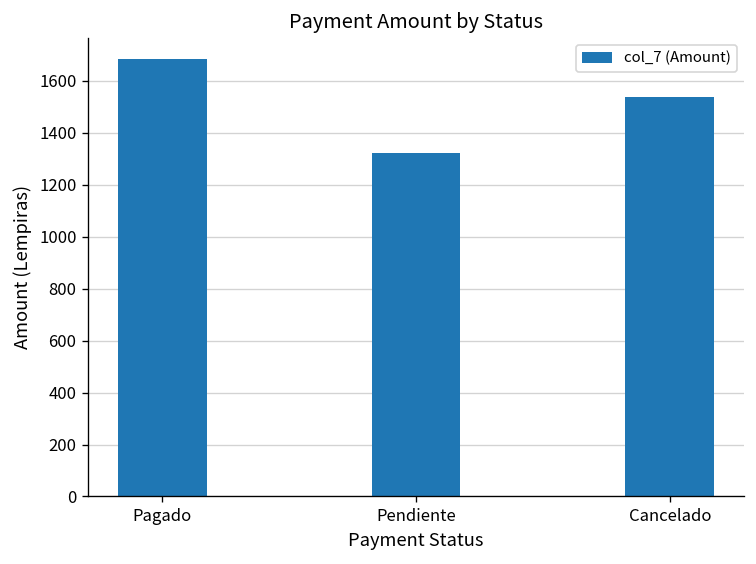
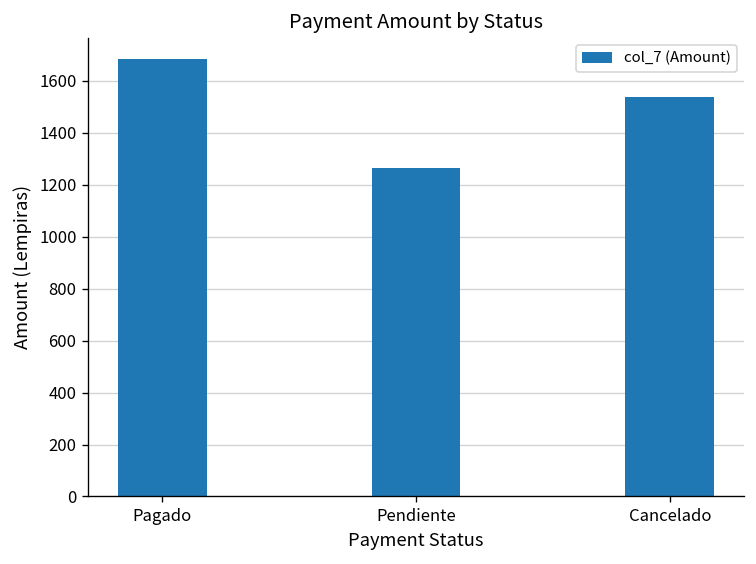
Pendiente: 1320 -> 1260
